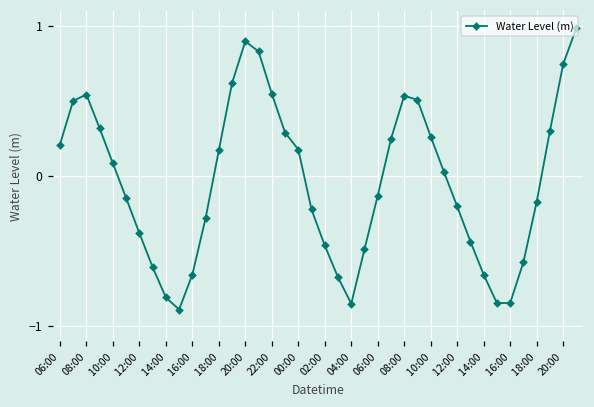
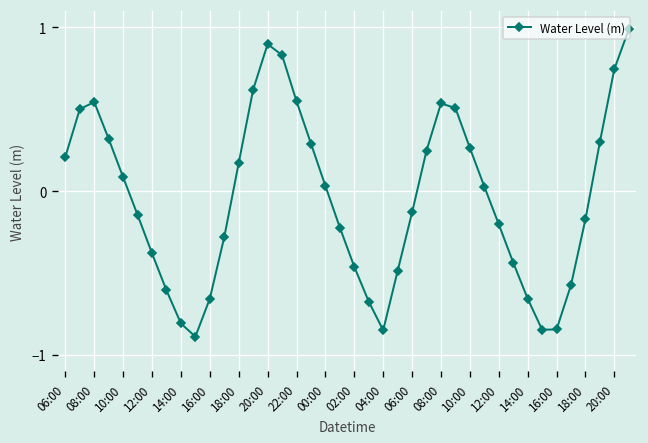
00:00: 0.18 -> 0.03
